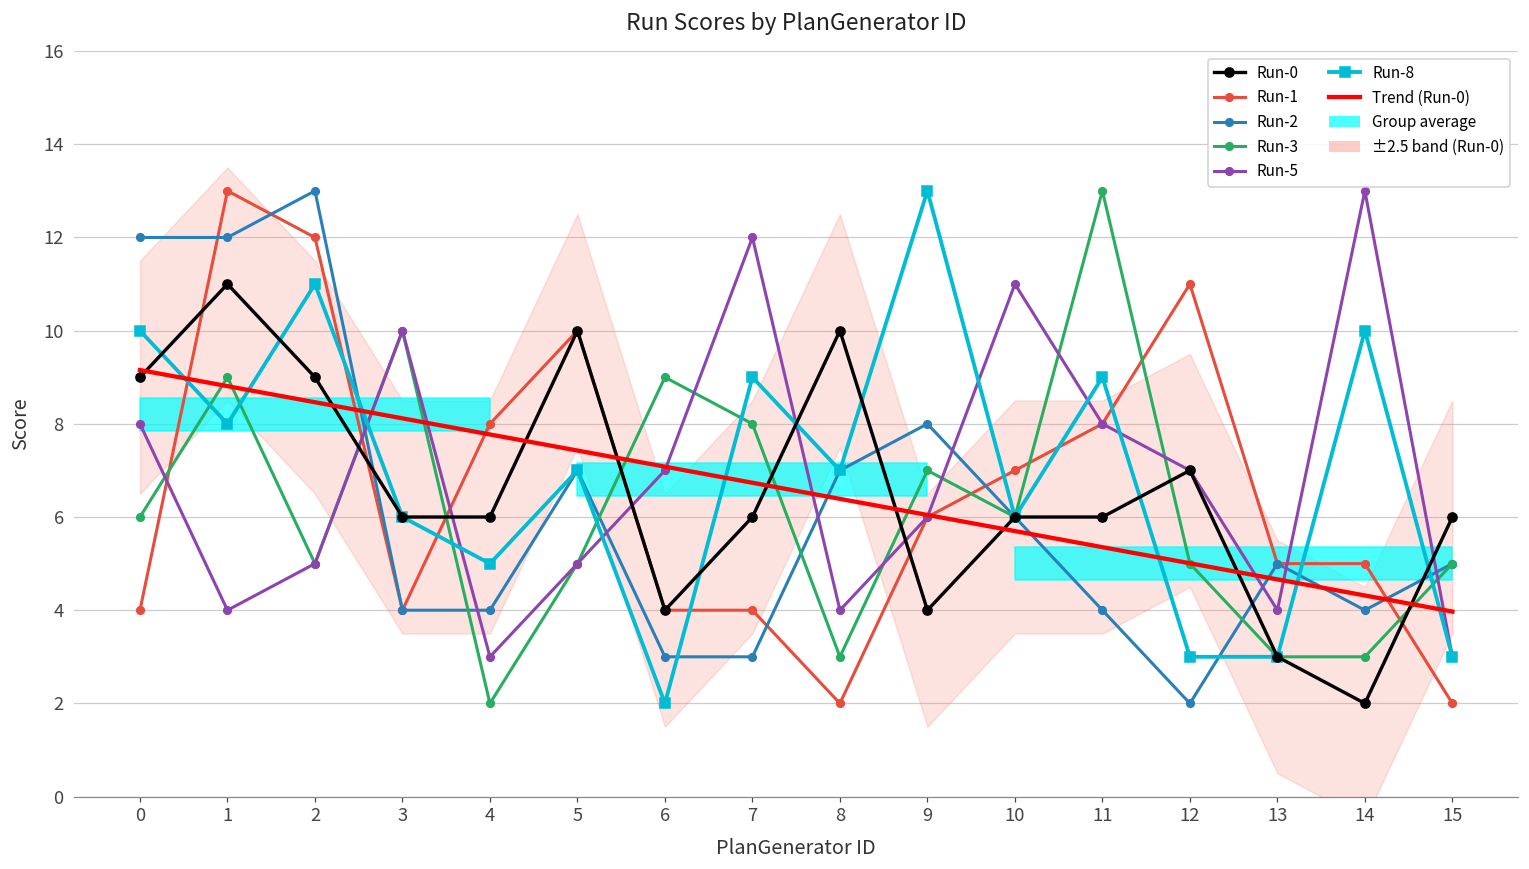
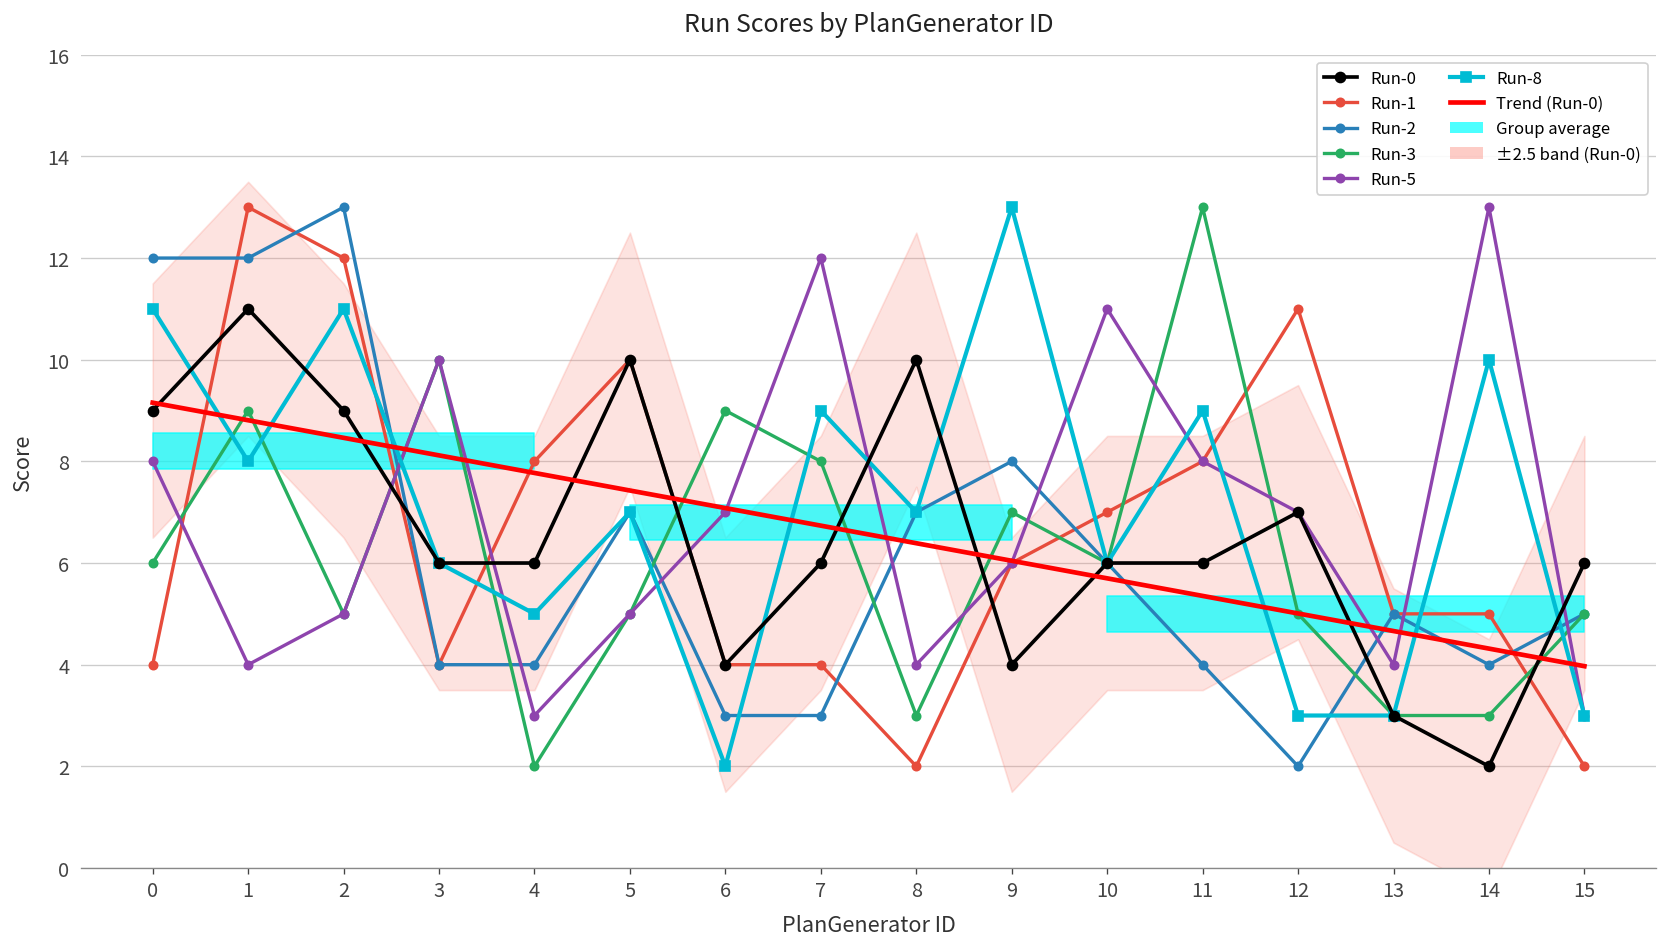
Run-8, 0: 10 -> 11
